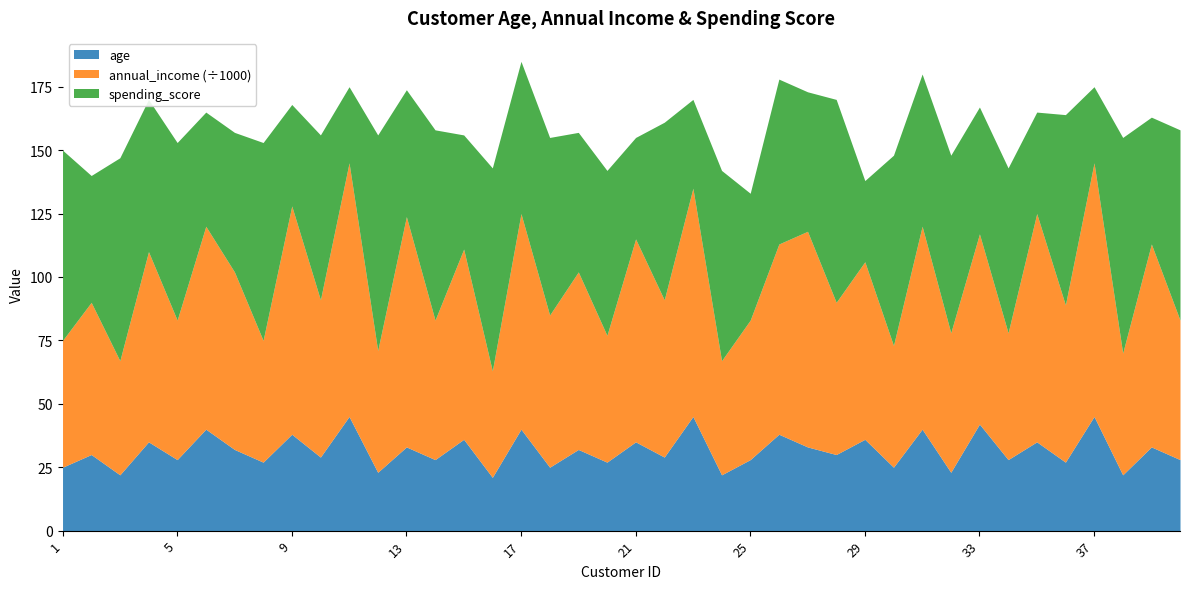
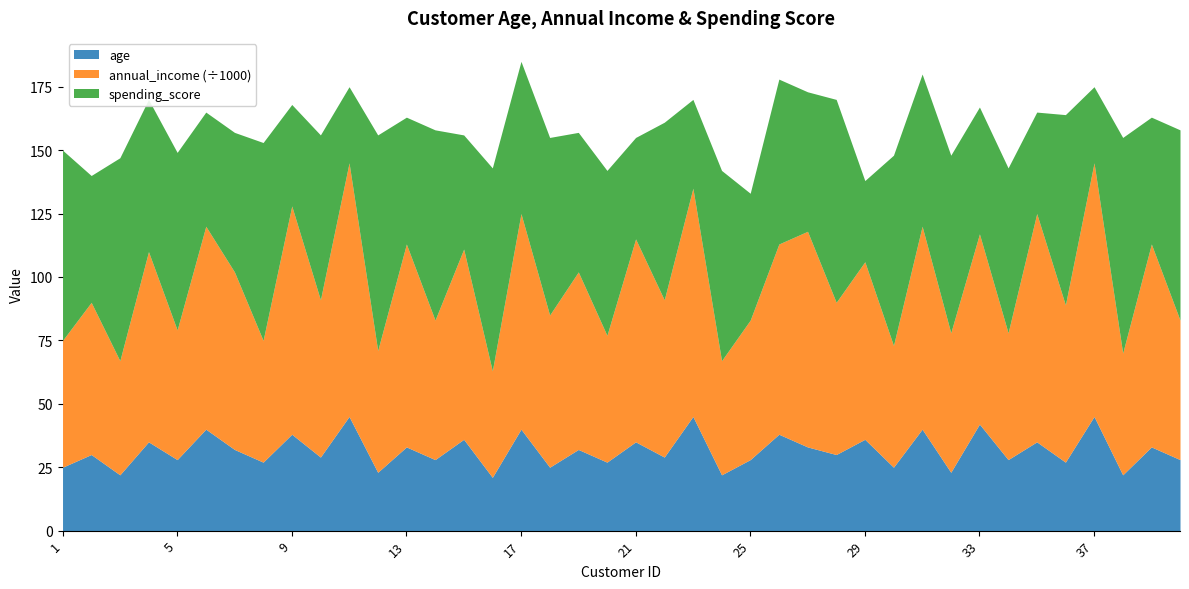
annual_income (÷1000), 5: 55 -> 51
annual_income (÷1000), 13: 91 -> 80
